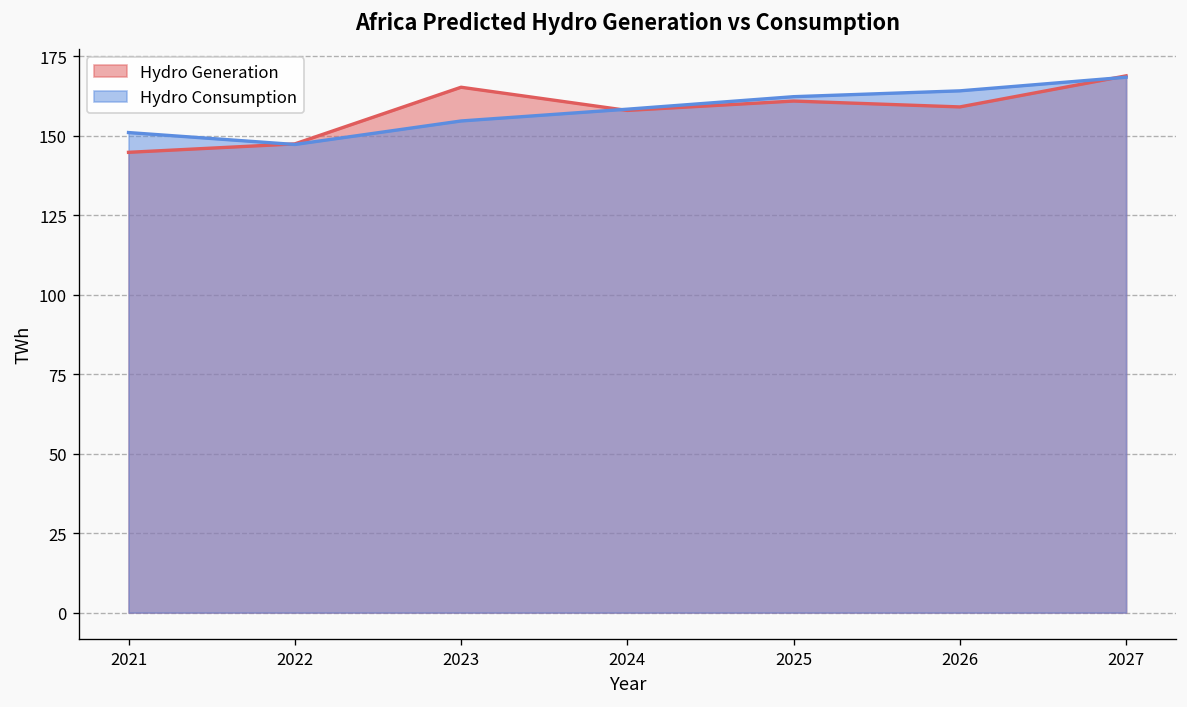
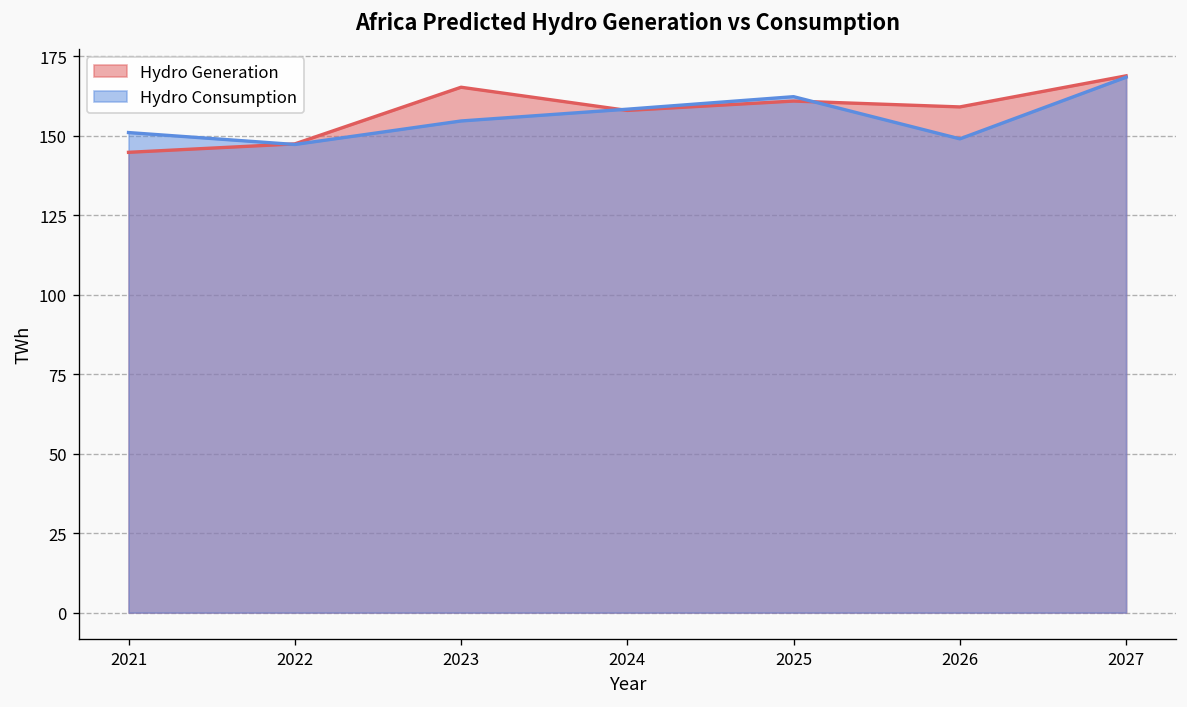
Hydro Consumption, 2026: 164 -> 149
